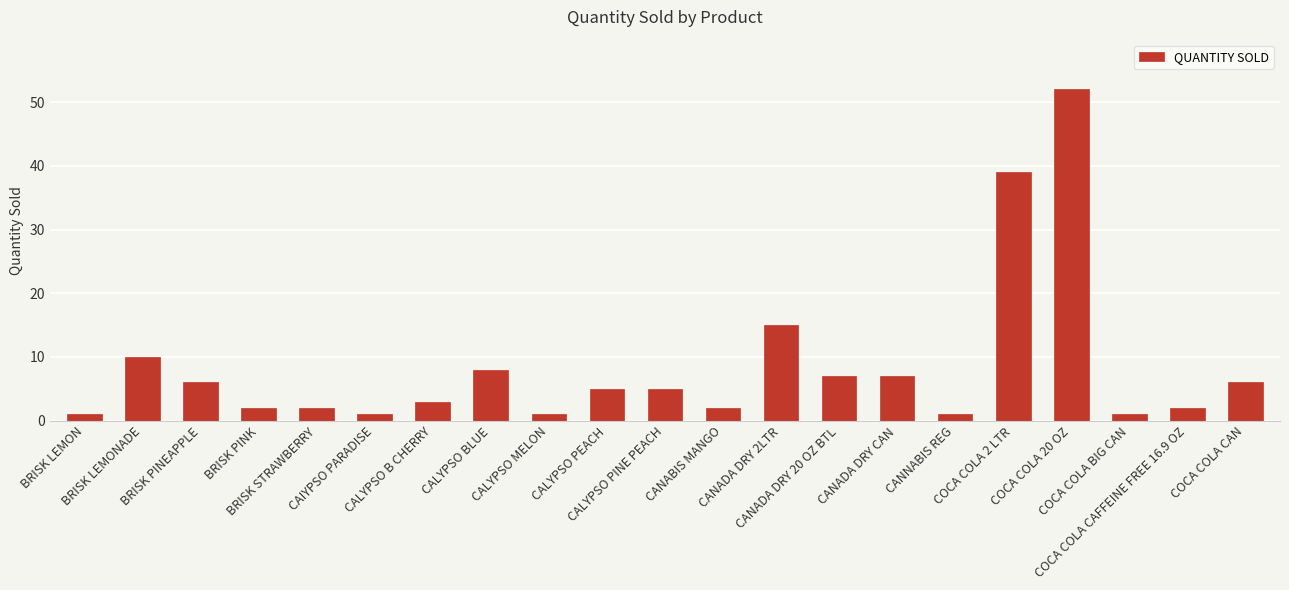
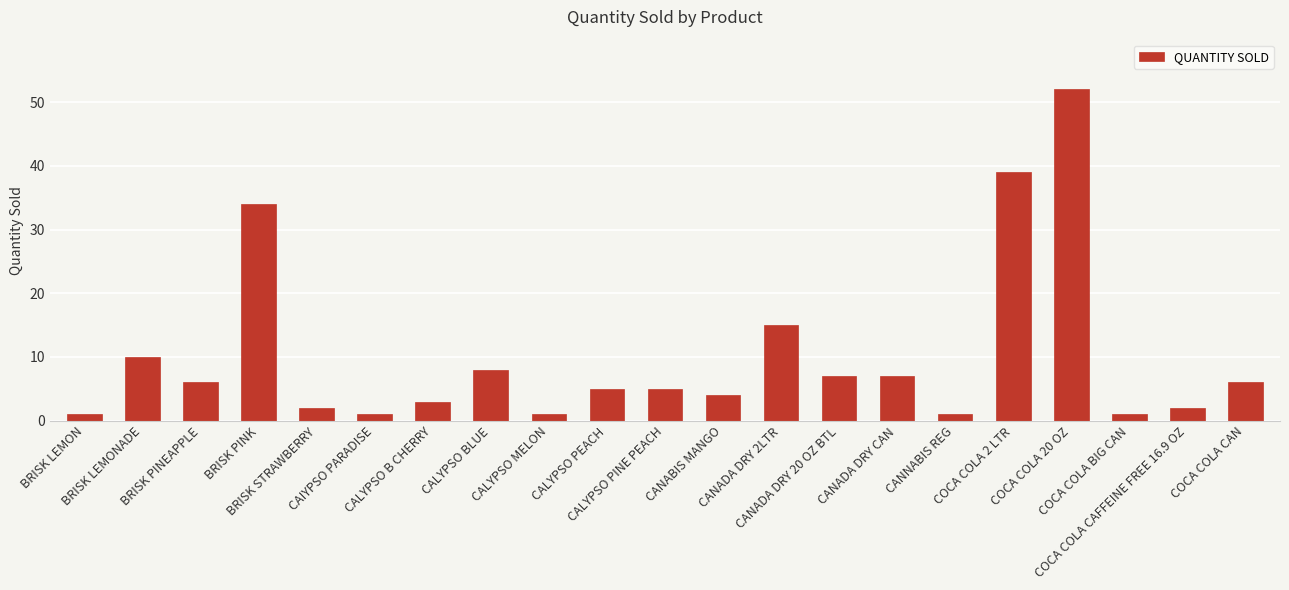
BRISK PINK: 2 -> 34
CANABIS MANGO: 2 -> 4
